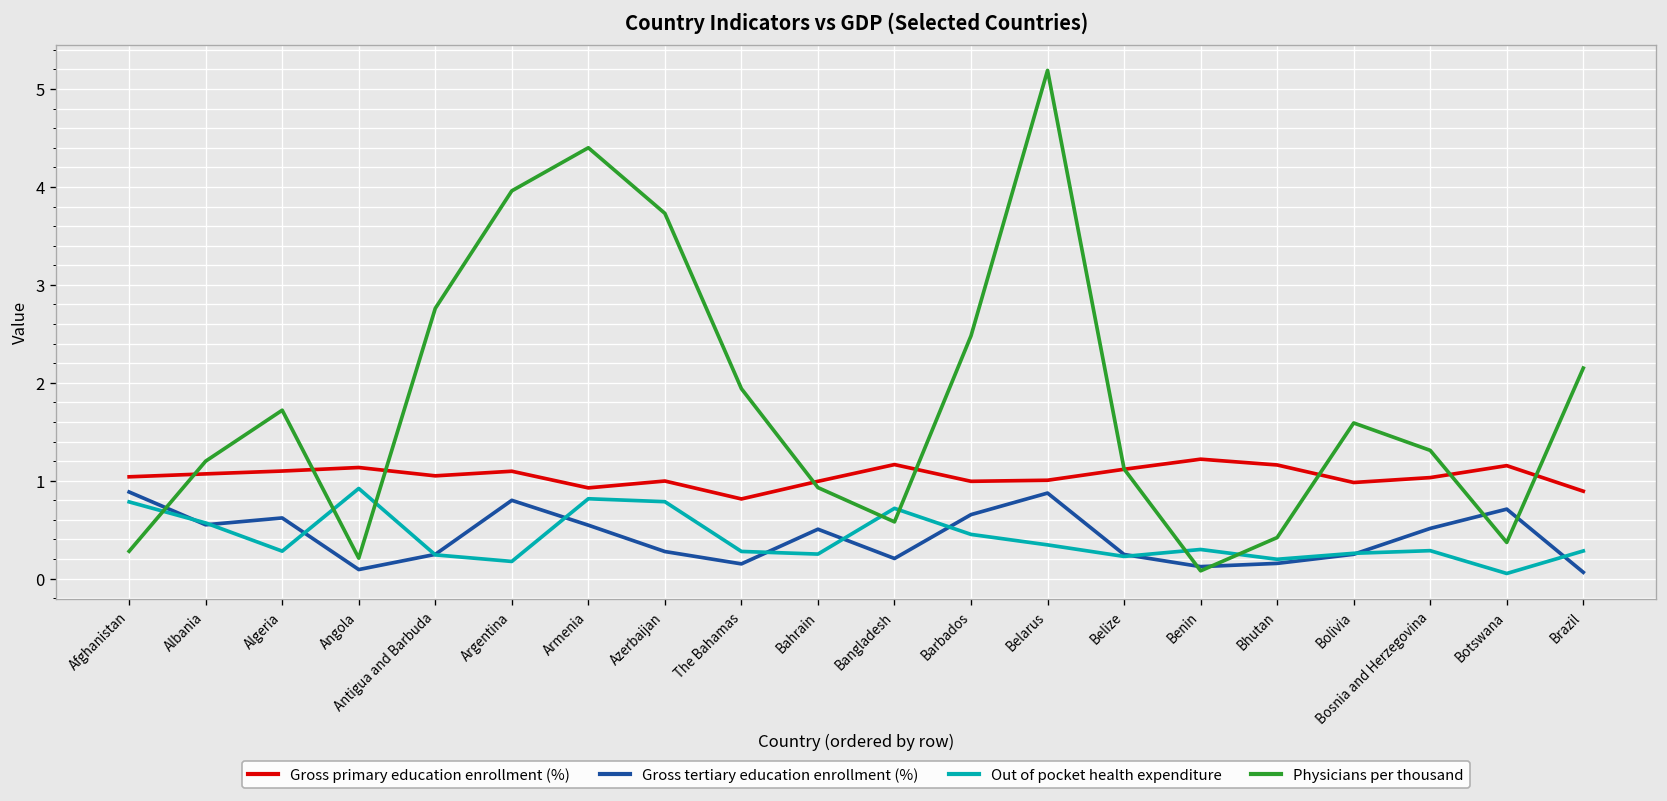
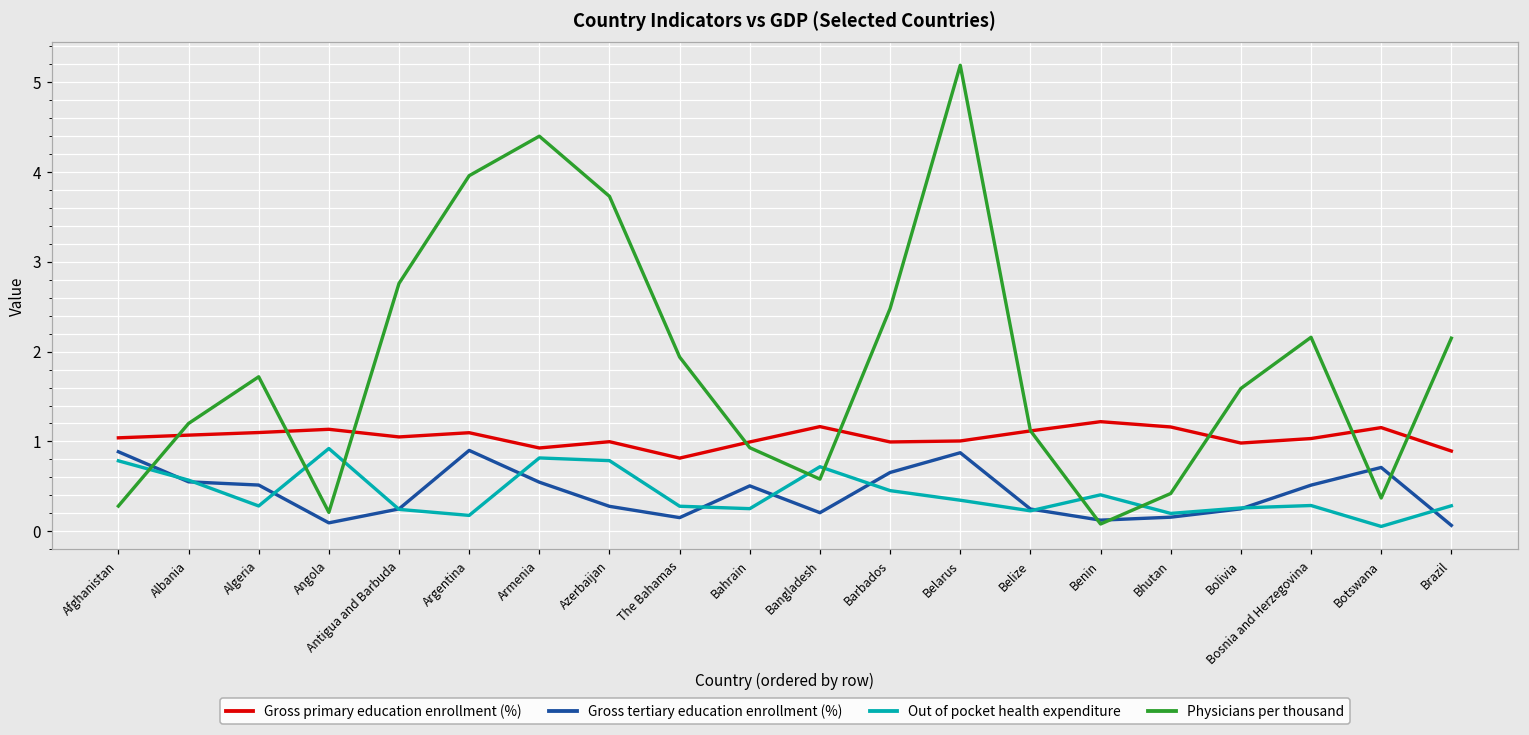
Gross tertiary education enrollment (%), Algeria: 0.6 -> 0.5
Gross tertiary education enrollment (%), Argentina: 0.8 -> 0.9
Out of pocket health expenditure, Benin: 0.3 -> 0.4
Physicians per thousand, Bosnia and Herzegovina: 1.3 -> 2.2
